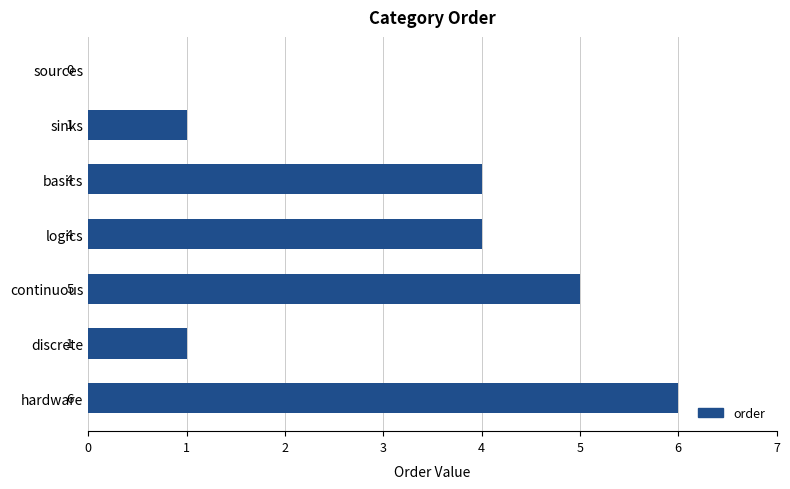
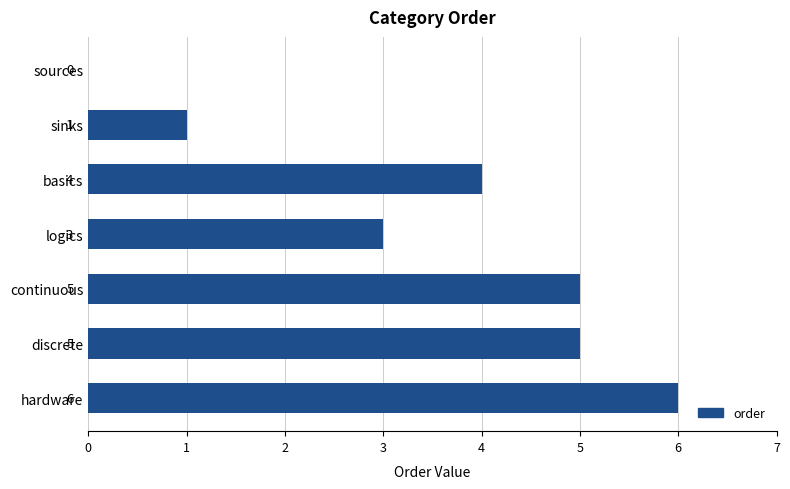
logics: 4 -> 3
discrete: 1 -> 5
